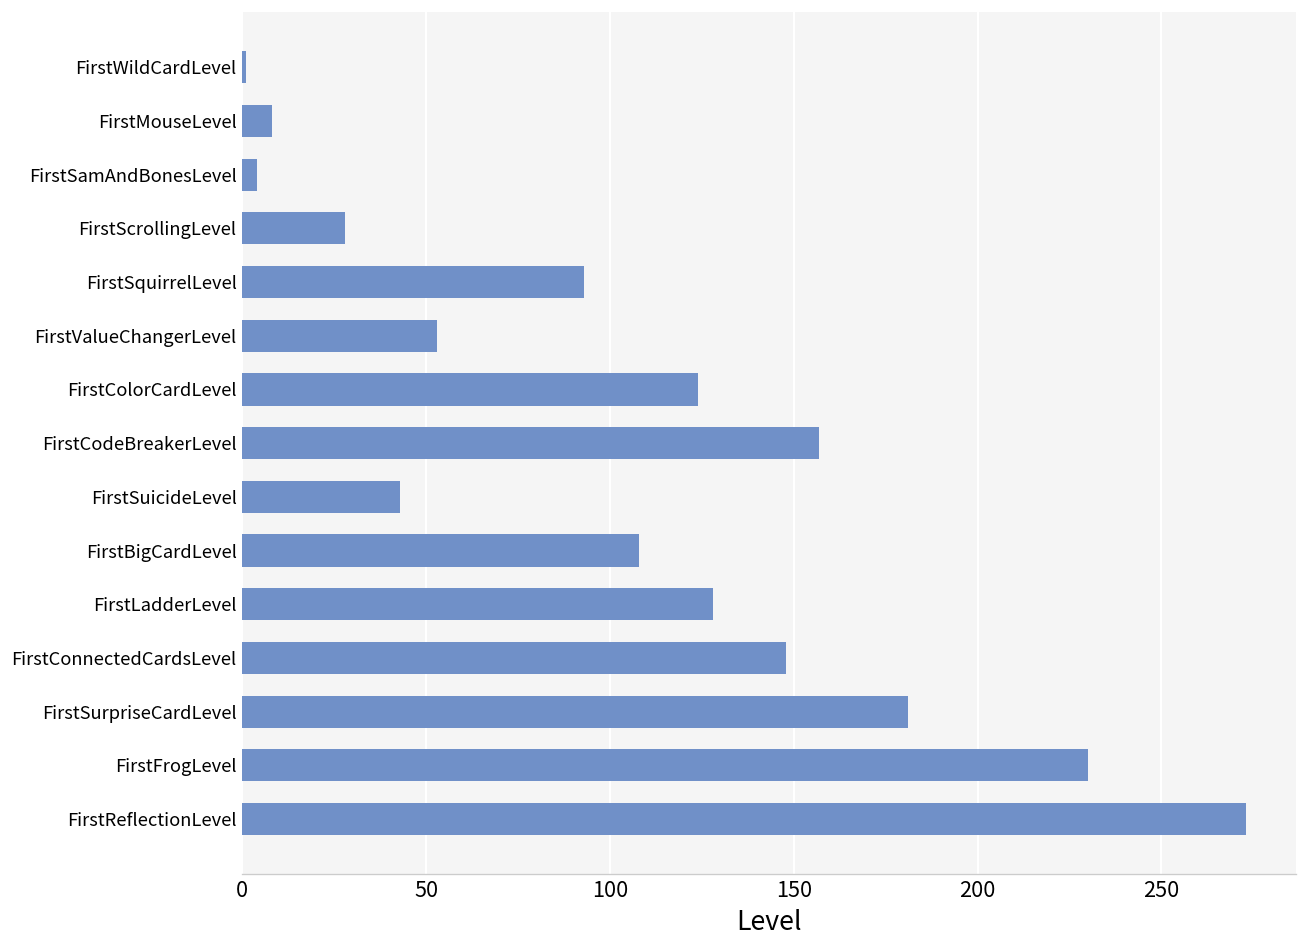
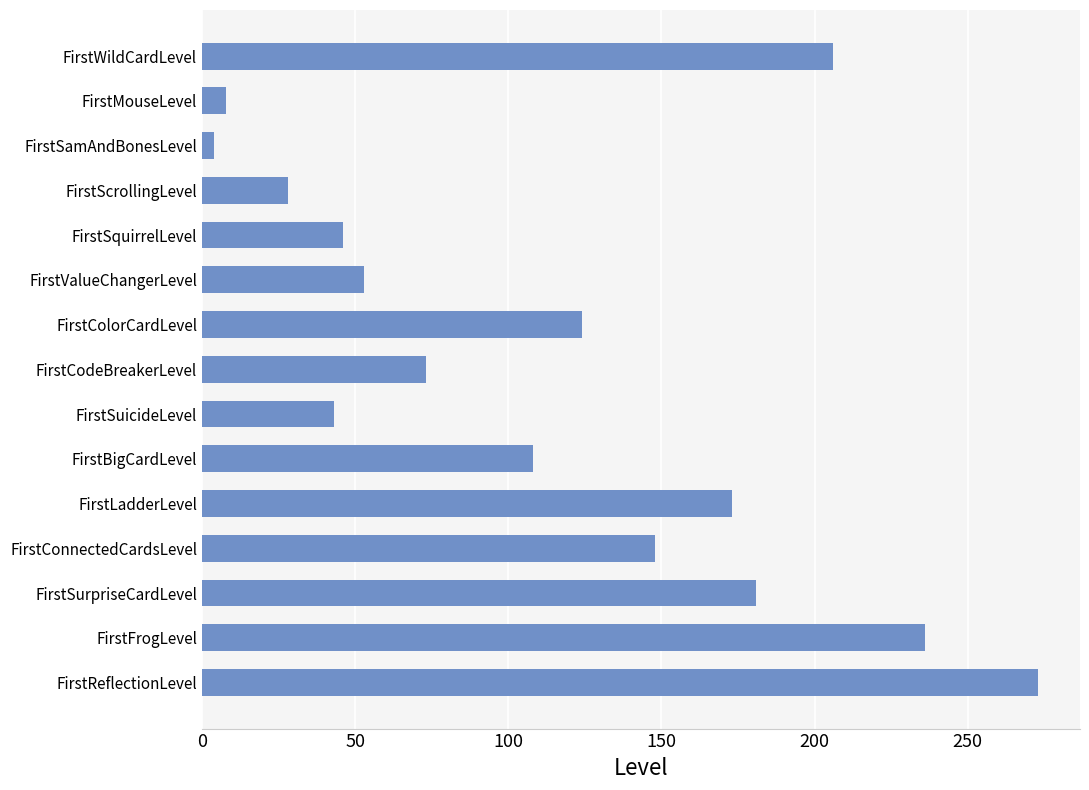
FirstWildCardLevel: 1 -> 206
FirstSquirrelLevel: 93 -> 46
FirstCodeBreakerLevel: 157 -> 73
FirstLadderLevel: 128 -> 173
FirstFrogLevel: 230 -> 236
